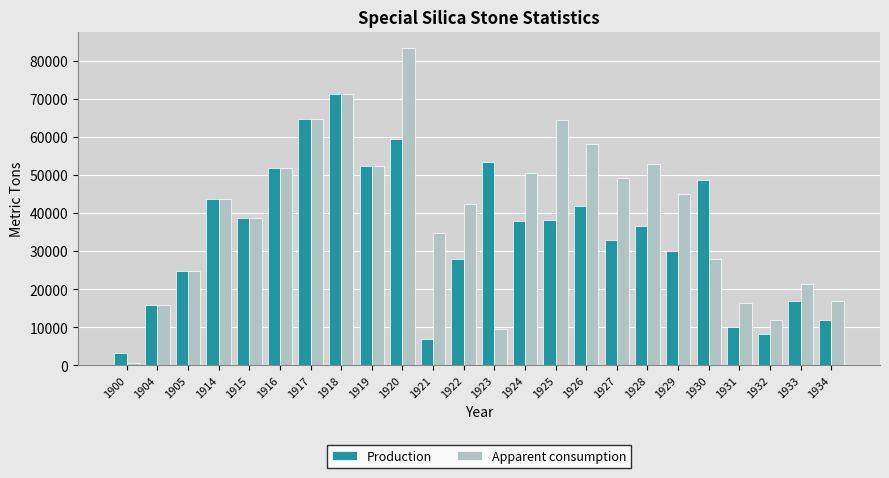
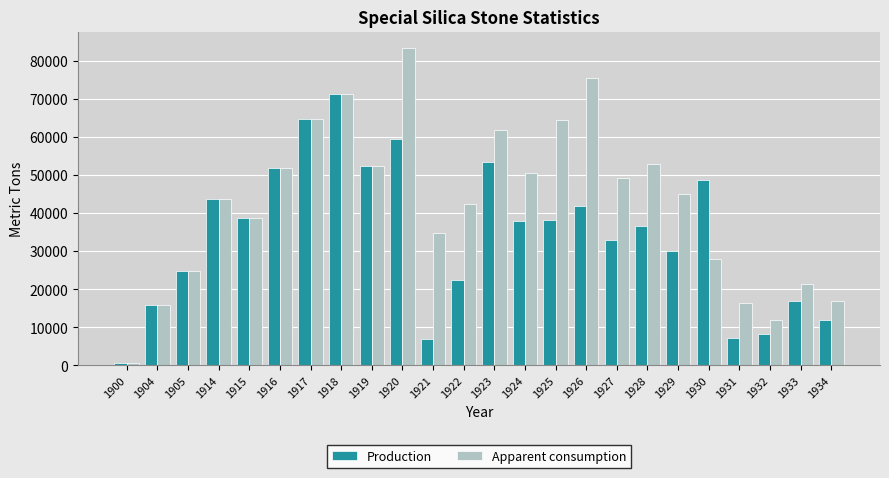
Production, 1900: 3000 -> 1000
Production, 1922: 28000 -> 22000
Apparent consumption, 1923: 9000 -> 62000
Apparent consumption, 1926: 58000 -> 75000
Production, 1931: 10000 -> 7000
